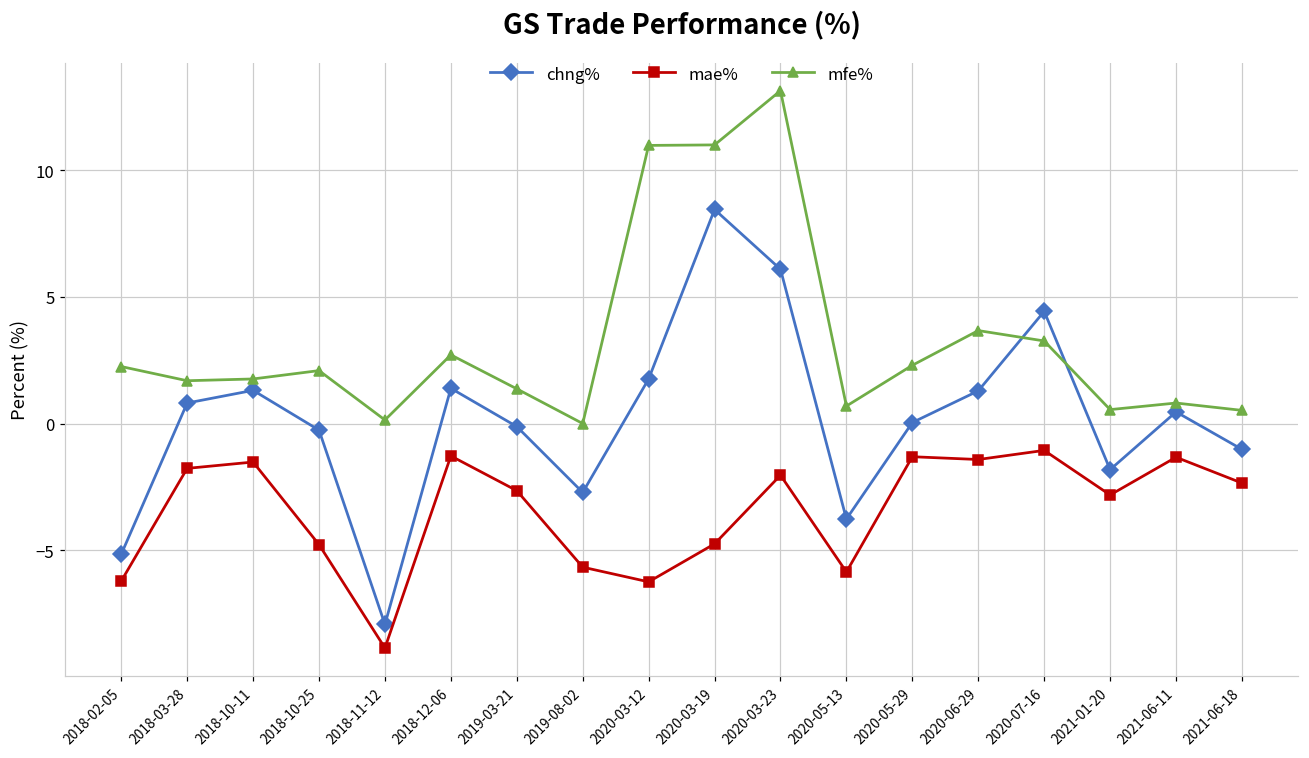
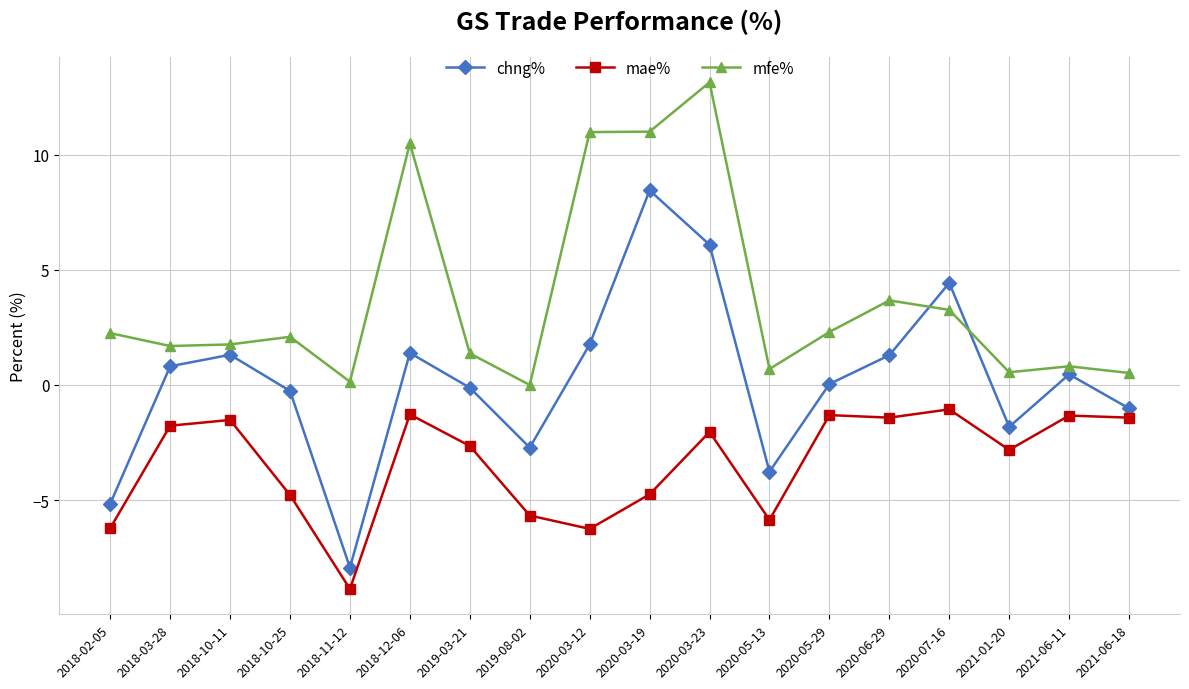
mfe%, 2018-12-06: 2.7 -> 10.5
mae%, 2021-06-18: -2.4 -> -1.4
